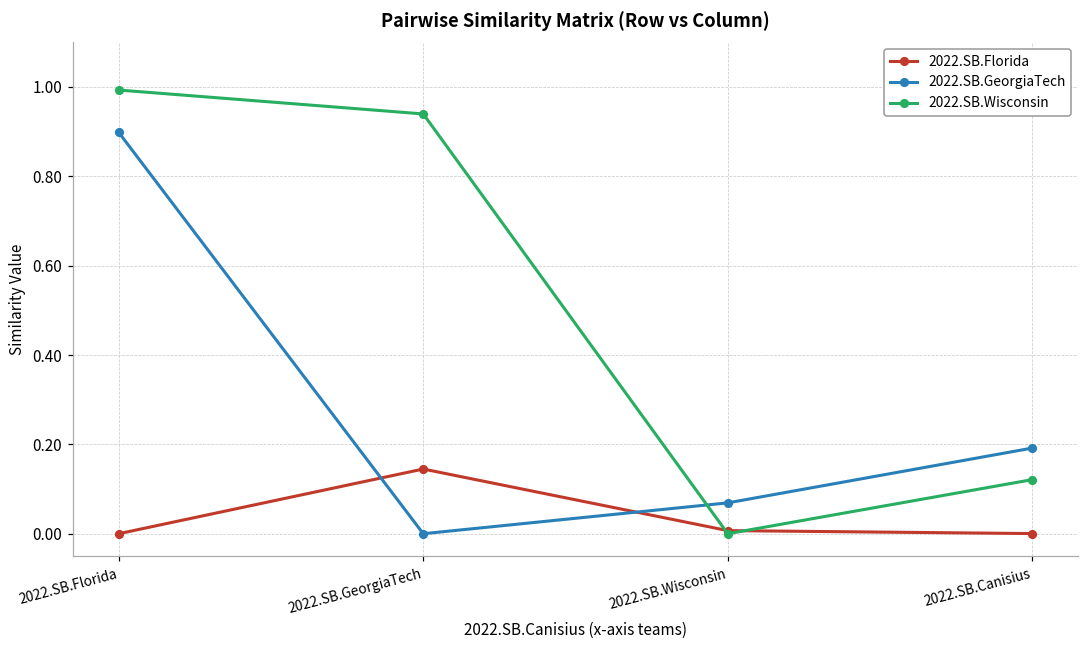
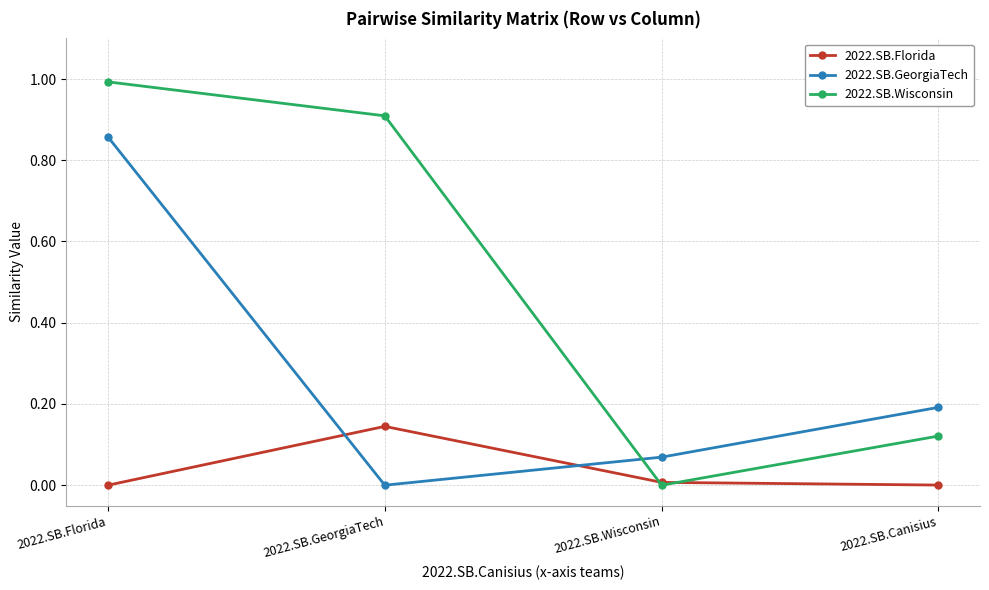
2022.SB.GeorgiaTech, 2022.SB.Florida: 0.90 -> 0.86
2022.SB.Wisconsin, 2022.SB.GeorgiaTech: 0.94 -> 0.91
